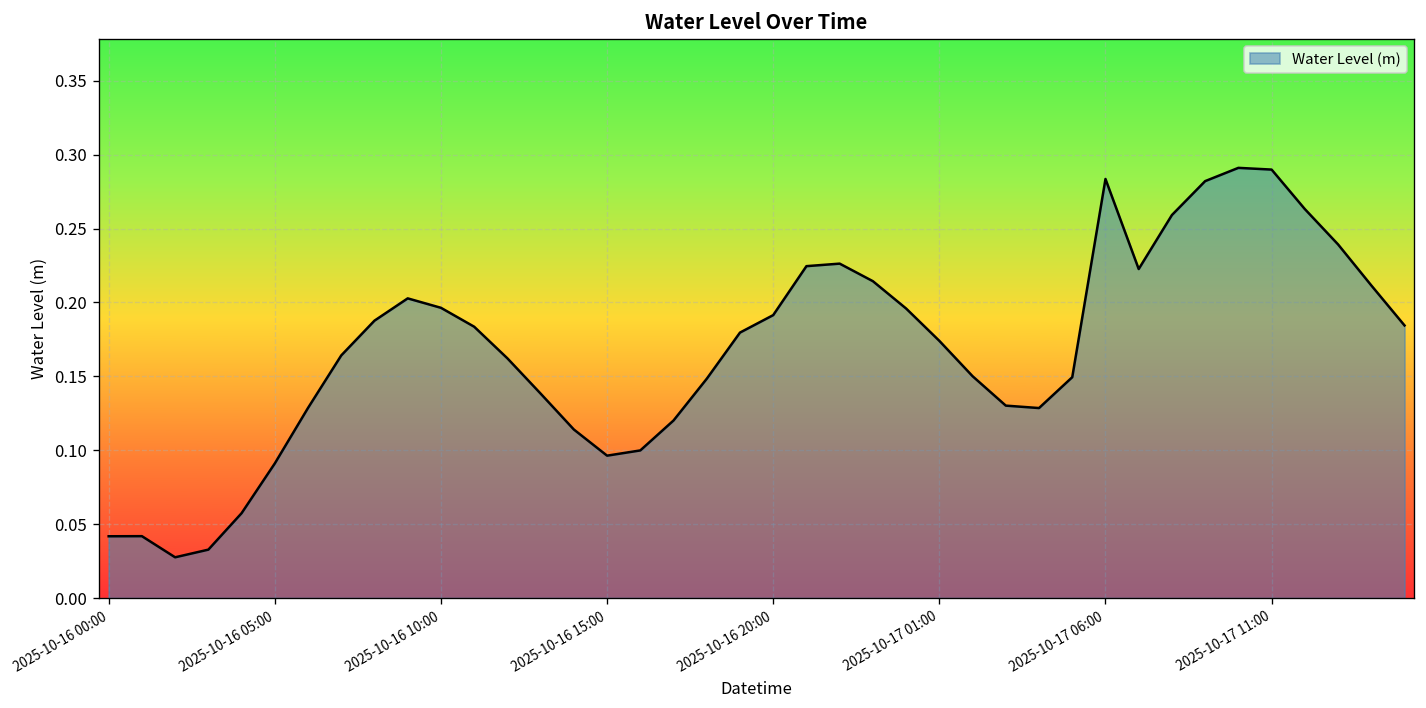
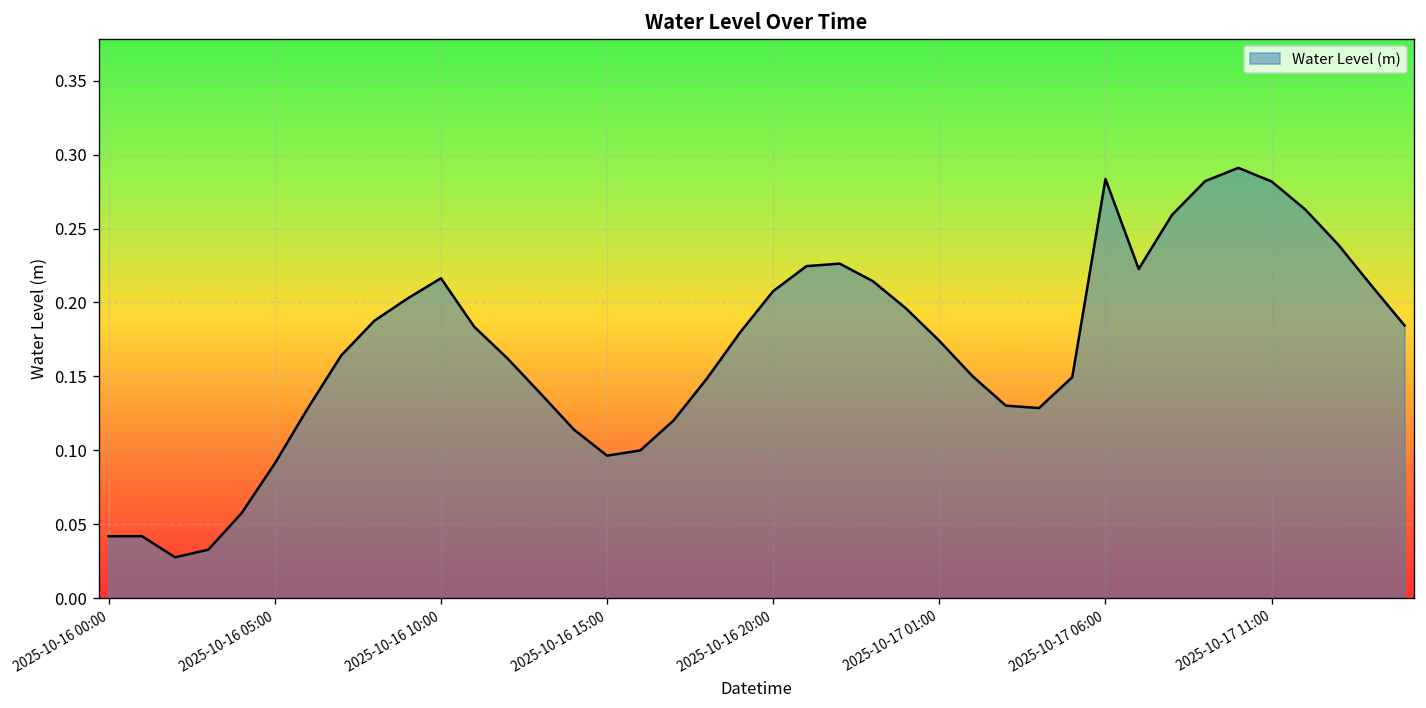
2025-10-16 10:00: 0.196 -> 0.216
2025-10-16 20:00: 0.191 -> 0.208
2025-10-17 11:00: 0.290 -> 0.282
